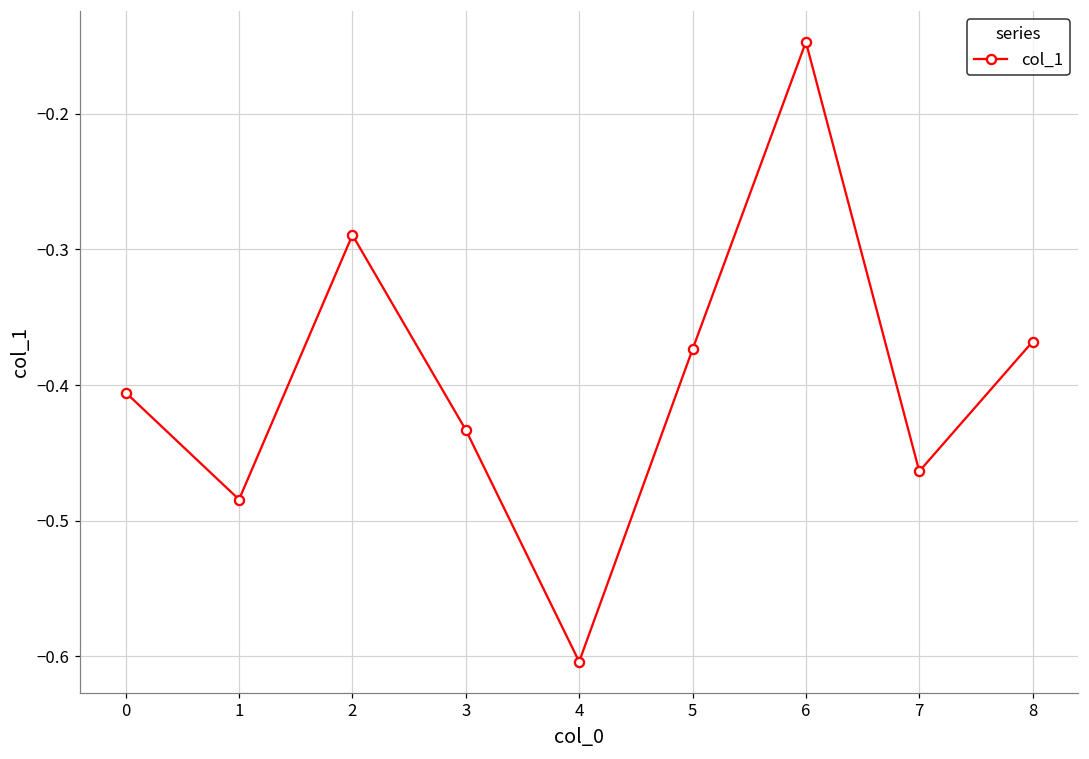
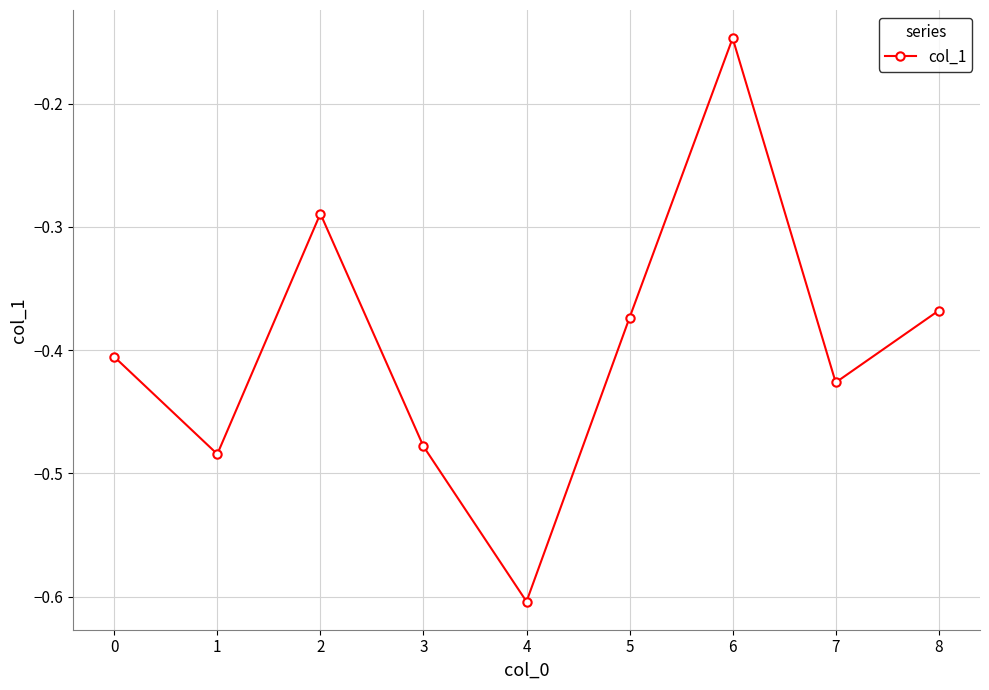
3: -0.433 -> -0.478
7: -0.464 -> -0.426
